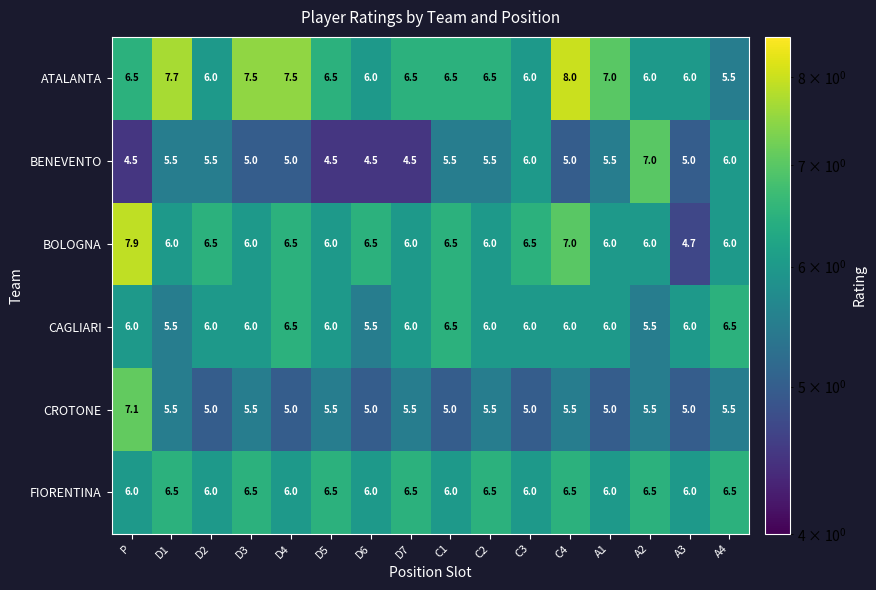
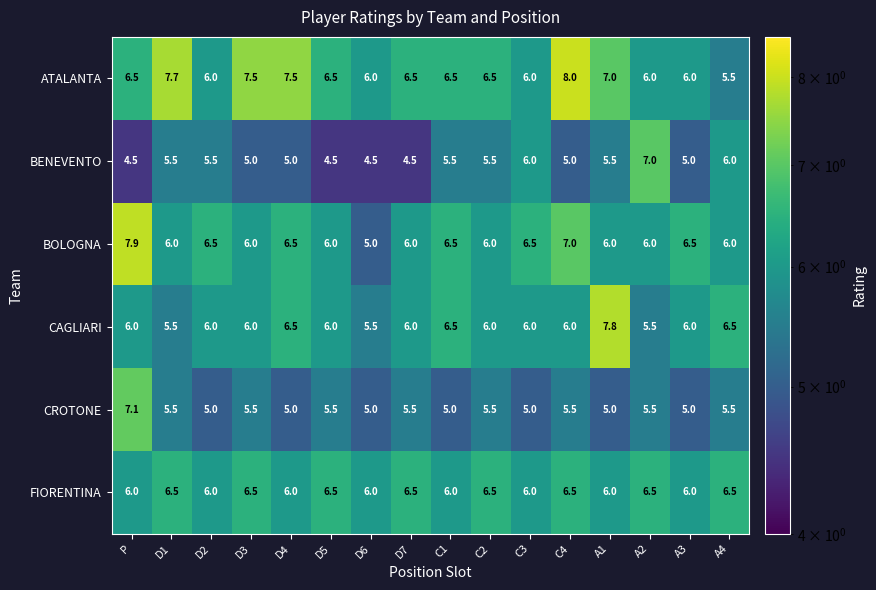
BOLOGNA, D6: 6.5 -> 5.0
BOLOGNA, A3: 4.7 -> 6.5
CAGLIARI, A1: 6.0 -> 7.8
